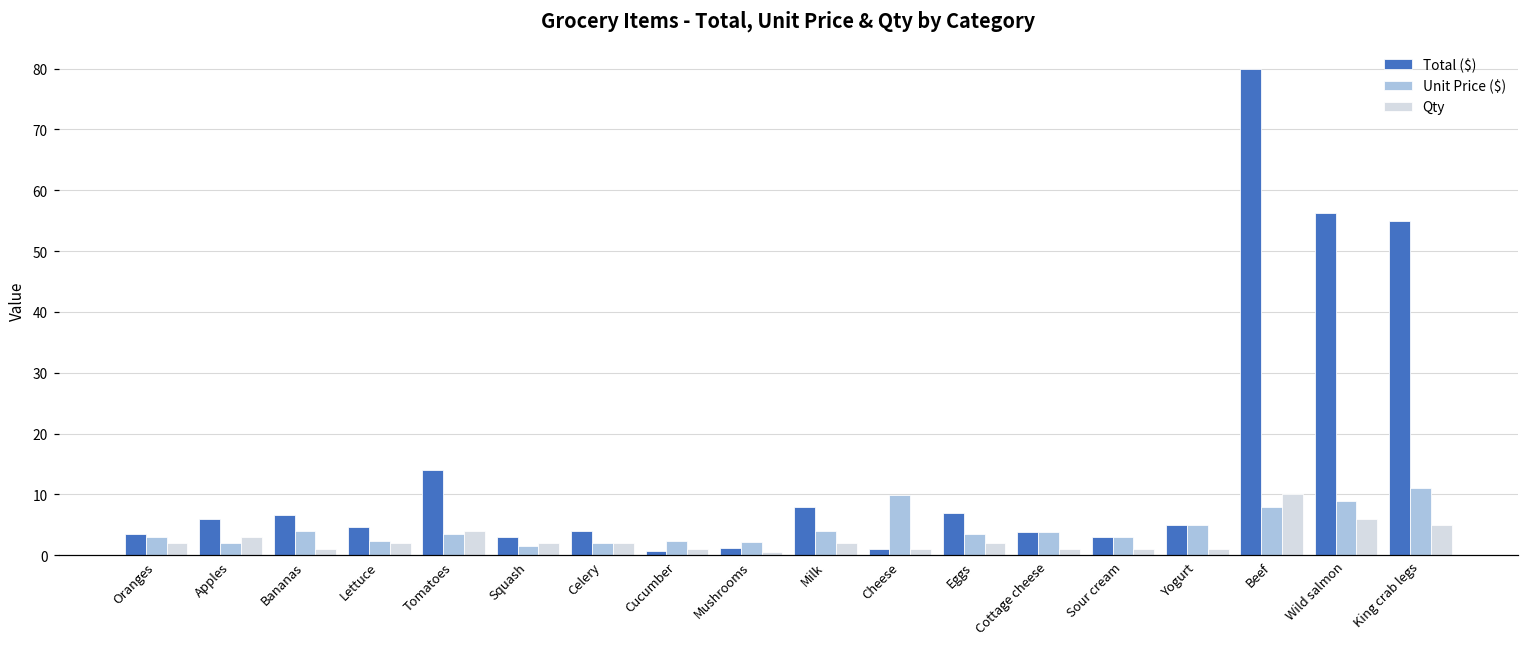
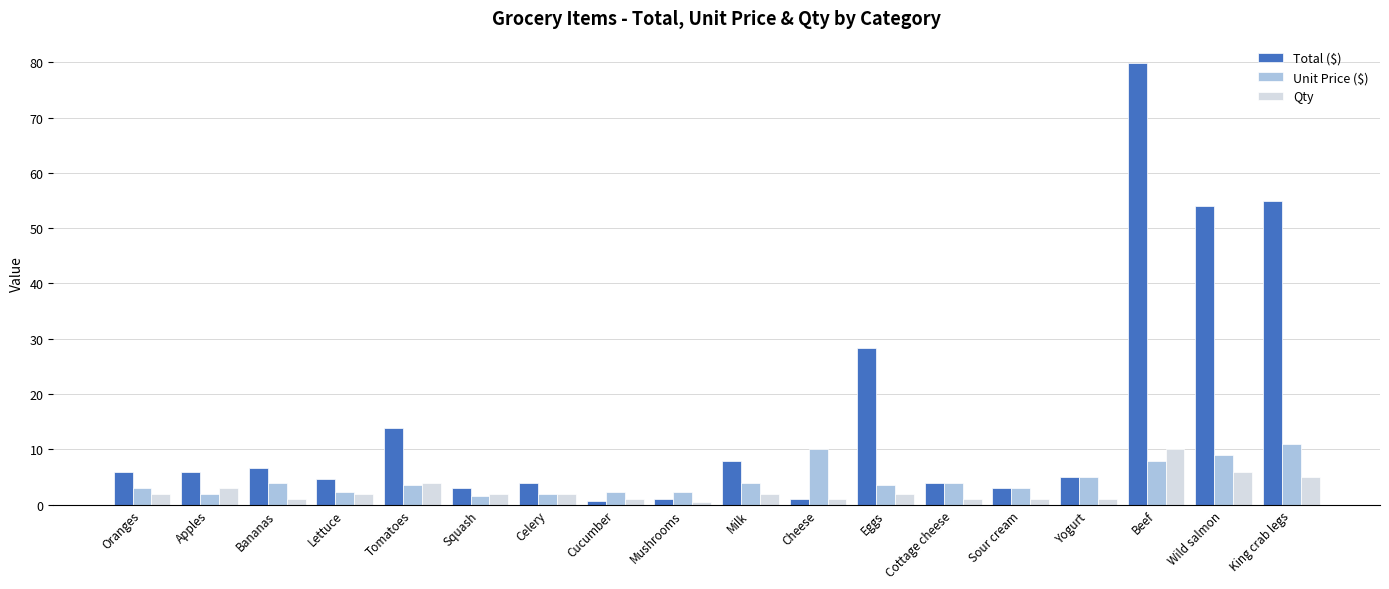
Total ($), Oranges: 4 -> 6
Total ($), Eggs: 7 -> 28
Total ($), Wild salmon: 56 -> 54
